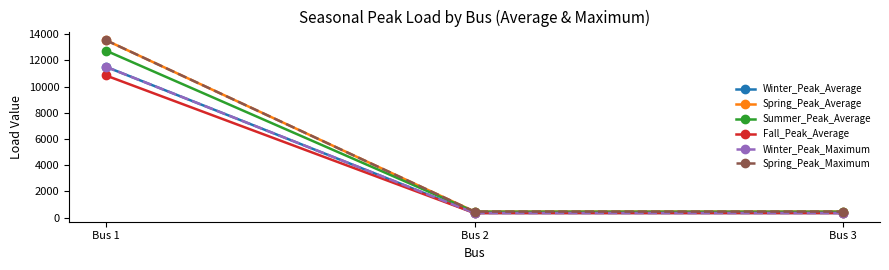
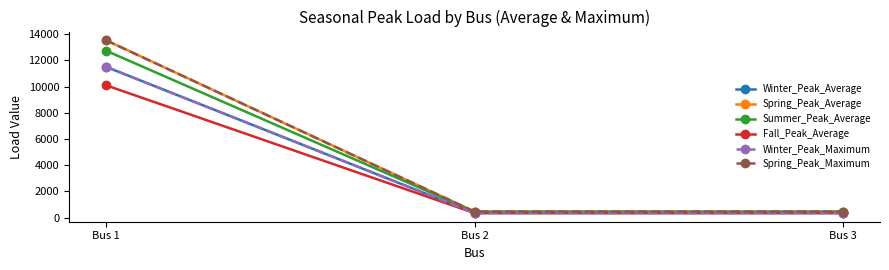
Fall_Peak_Average, Bus 1: 10800 -> 10100
